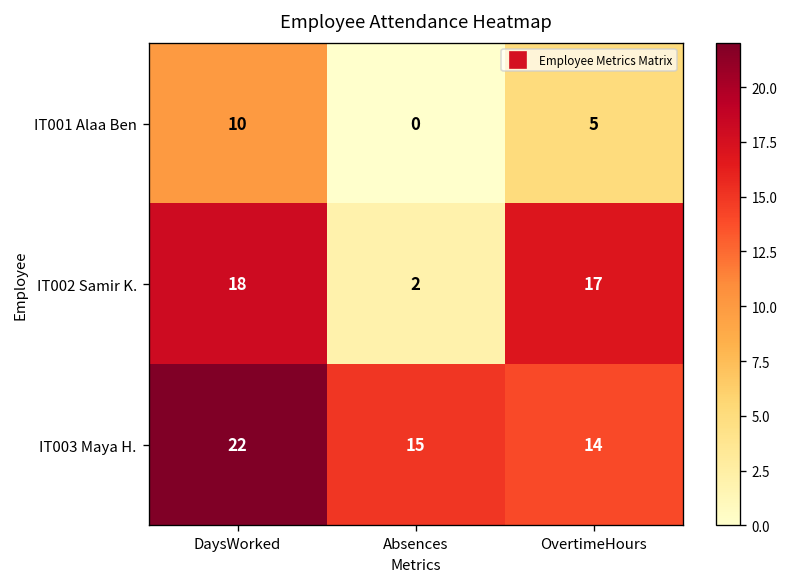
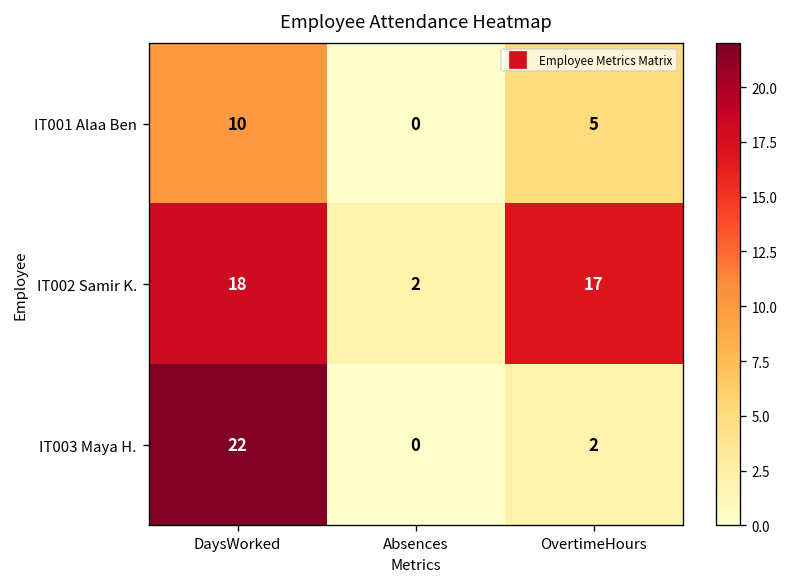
IT003 Maya H., Absences: 15 -> 0
IT003 Maya H., OvertimeHours: 14 -> 2
